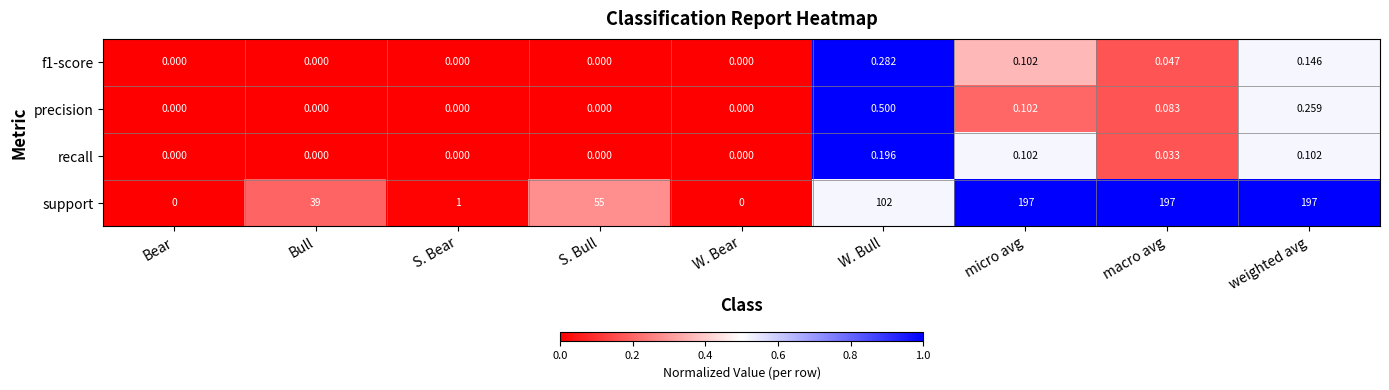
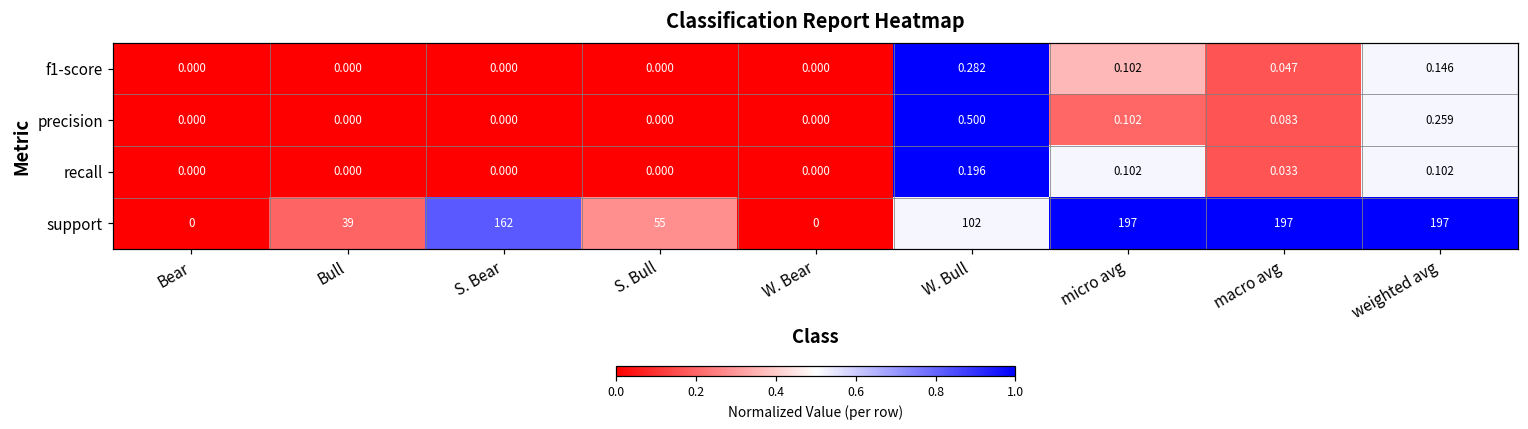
support, S. Bear: 1 -> 162
